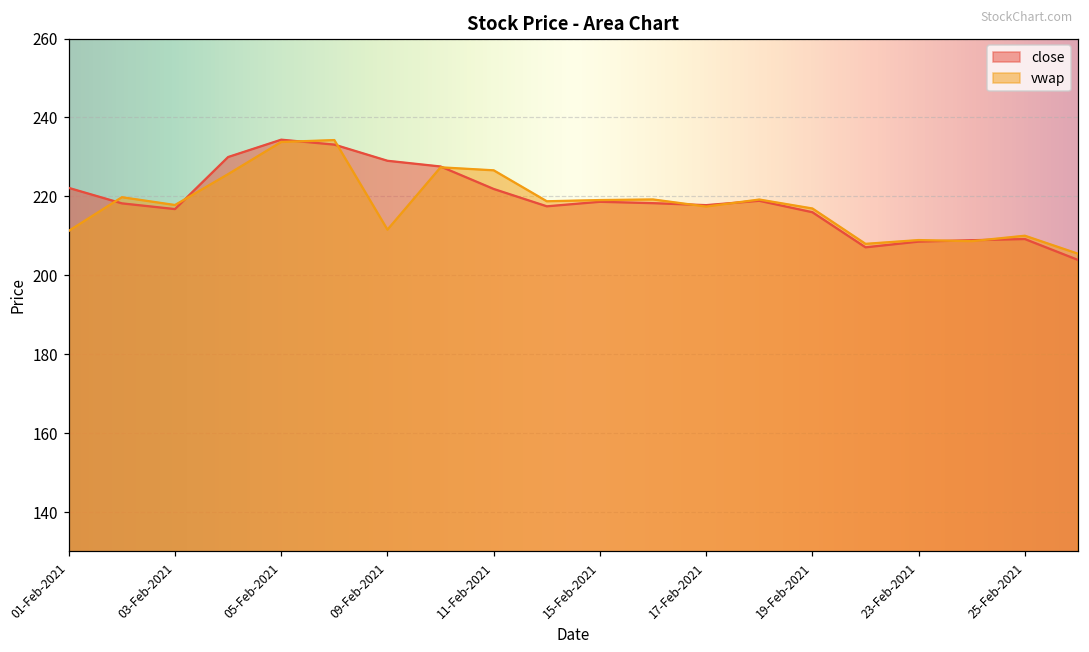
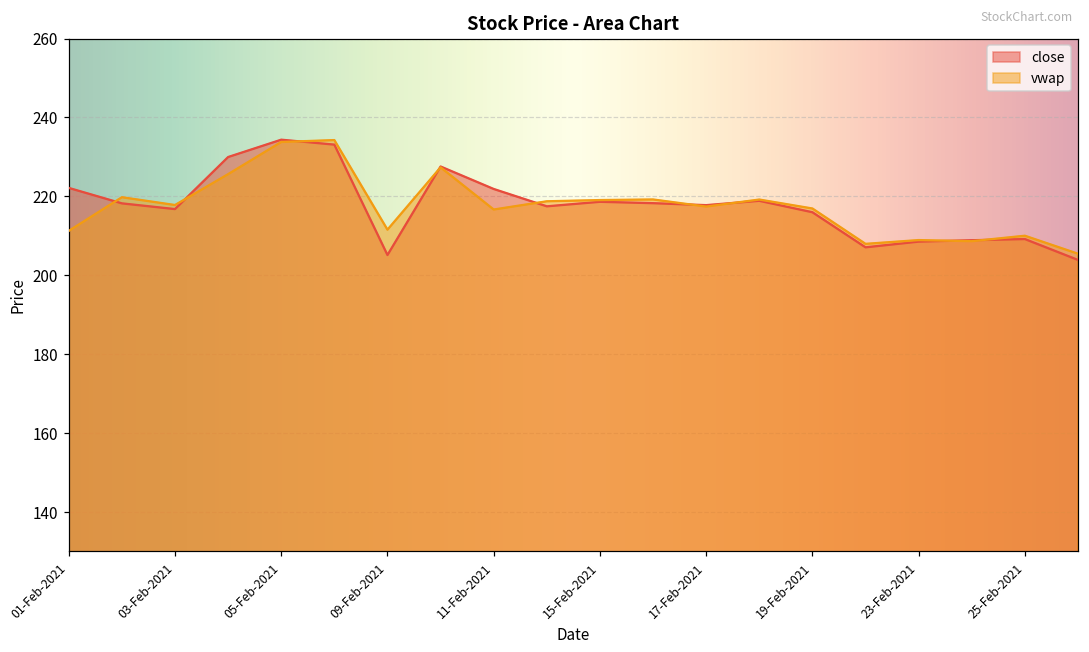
close, 09-Feb-2021: 229 -> 205
vwap, 11-Feb-2021: 227 -> 217
